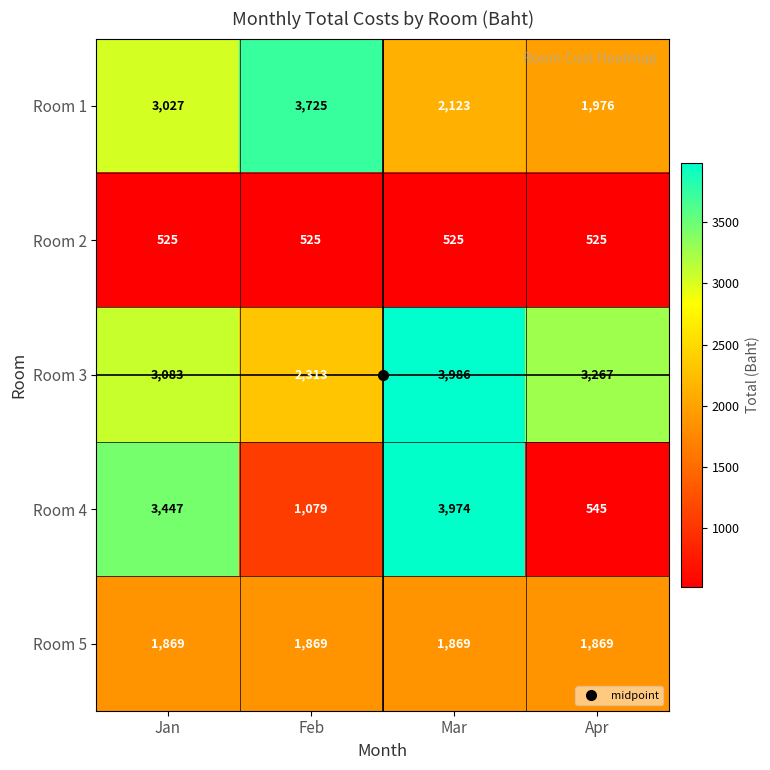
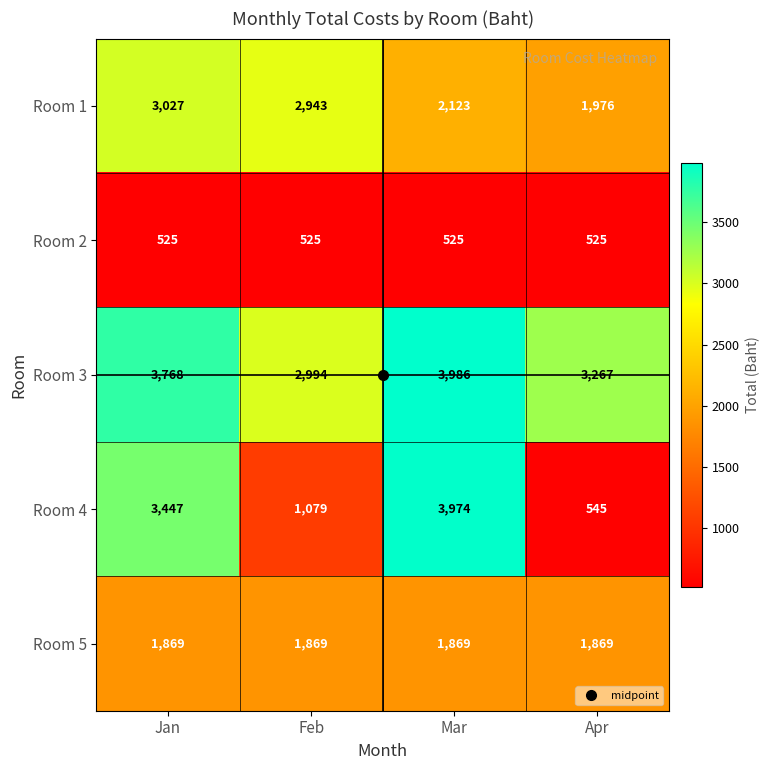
Room 1, Feb: 3,725 -> 2,943
Room 3, Jan: 3,083 -> 3,768
Room 3, Feb: 2,313 -> 2,994
